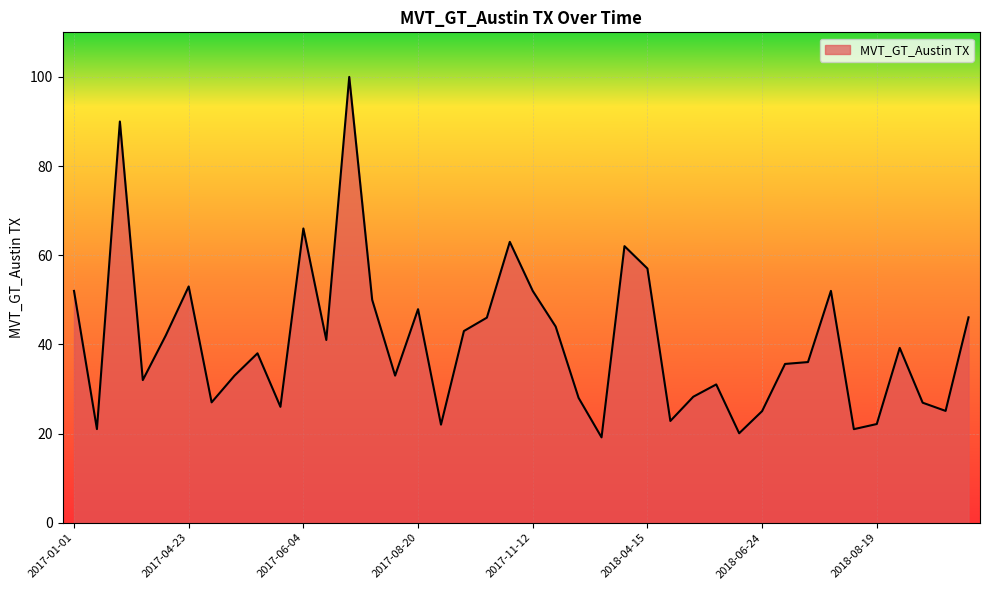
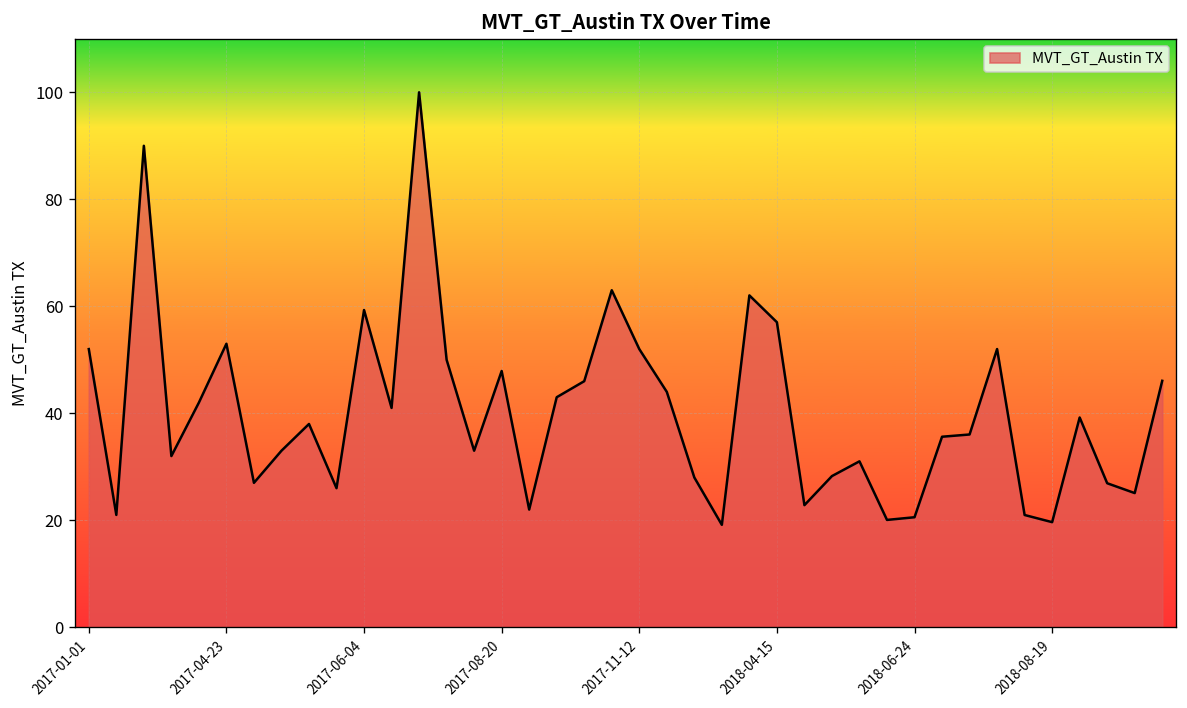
2017-06-04: 66 -> 59
2018-06-24: 25 -> 21
2018-08-19: 22 -> 20
